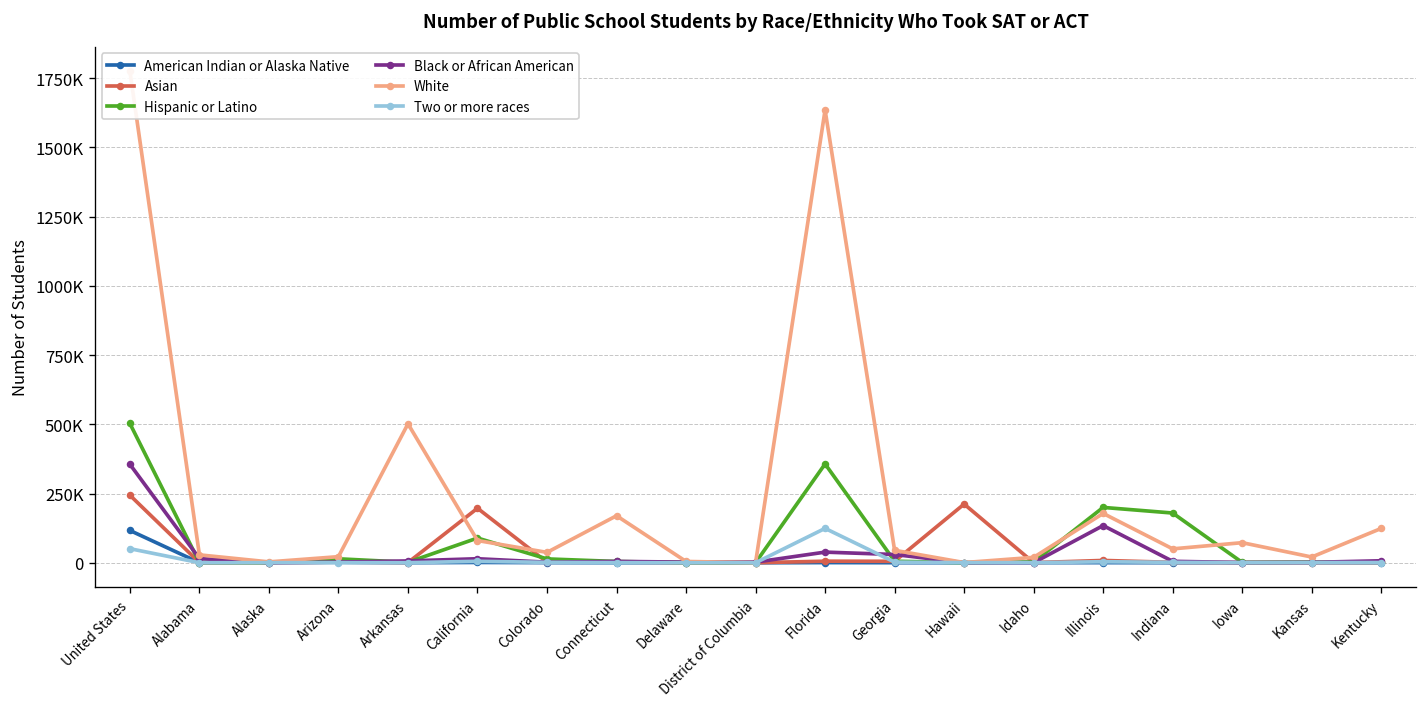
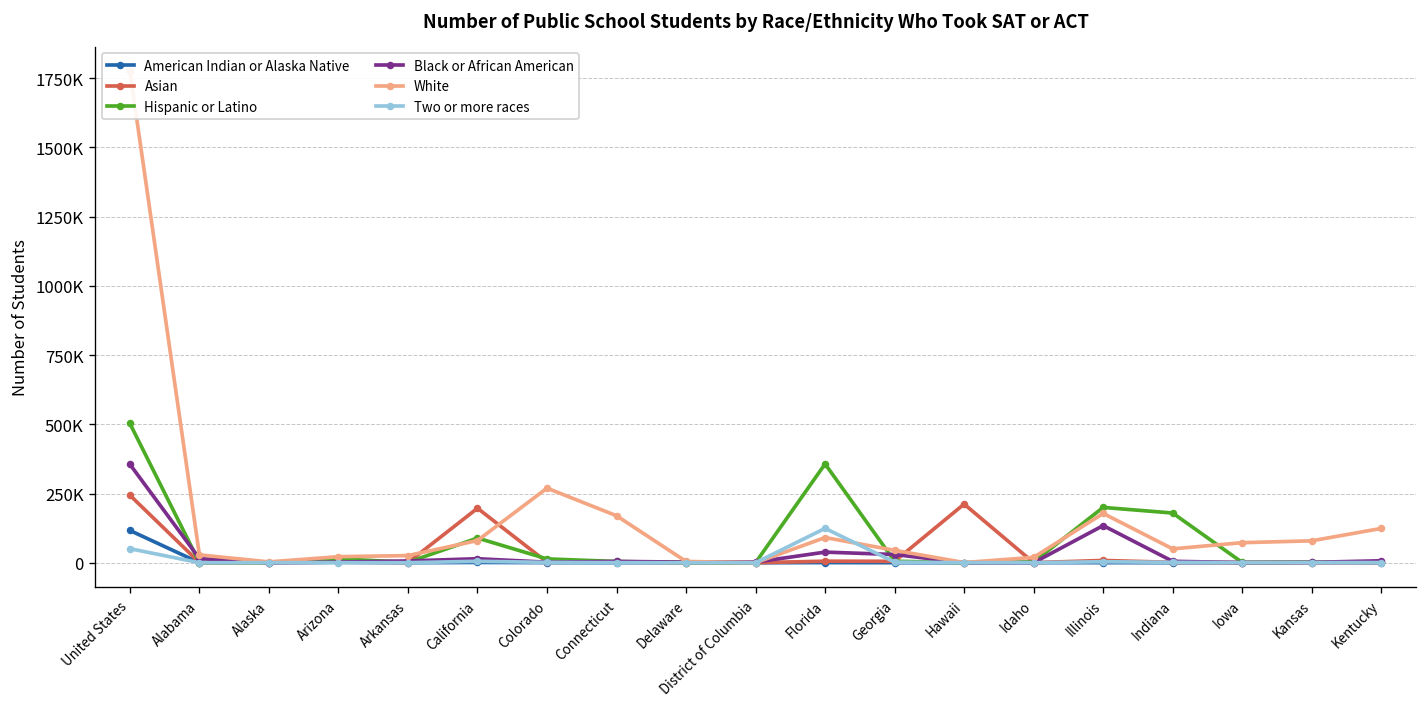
White, Arkansas: 500000 -> 30000
White, Colorado: 40000 -> 270000
White, Florida: 1630000 -> 90000
White, Kansas: 20000 -> 80000
